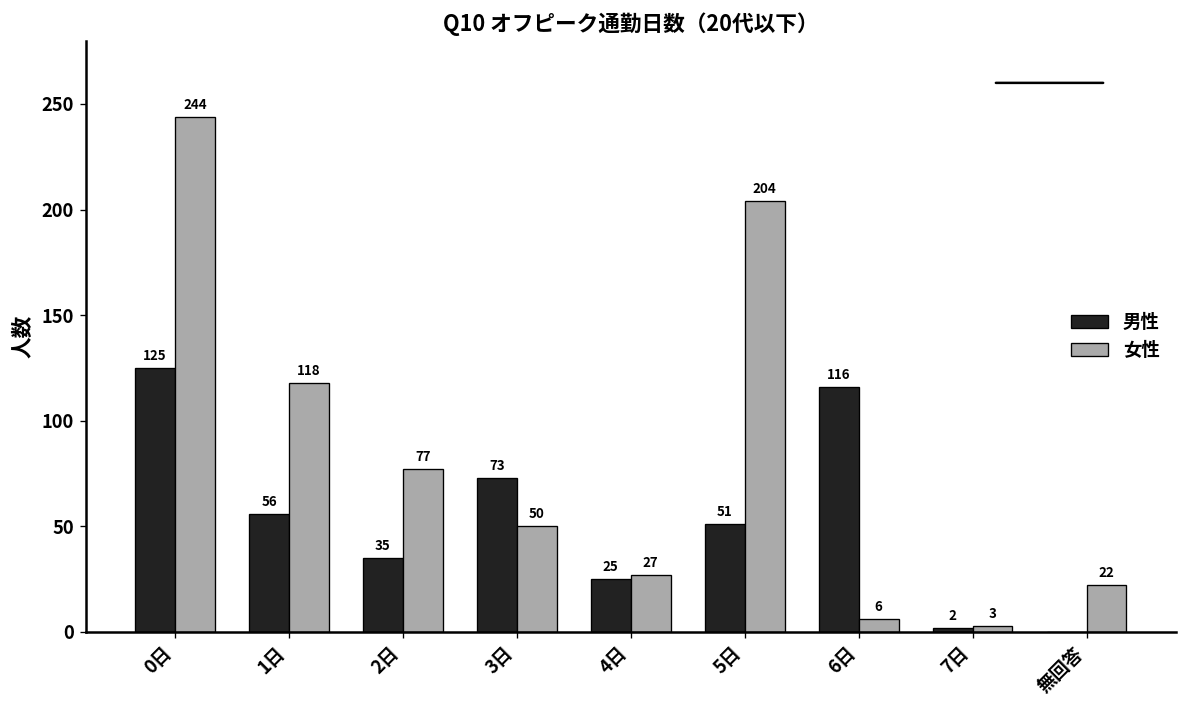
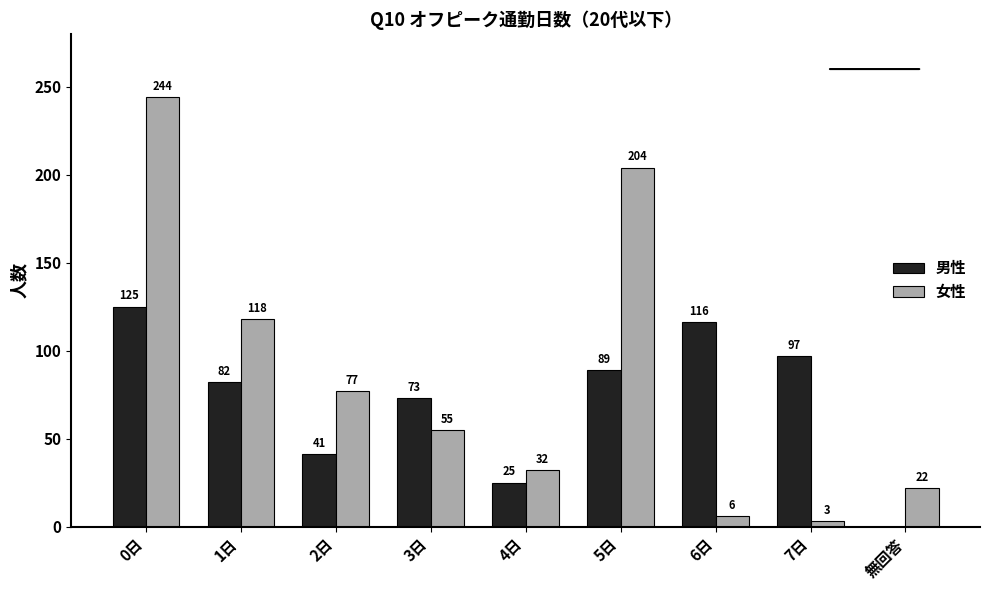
男性, 1日: 56 -> 82
男性, 2日: 35 -> 41
女性, 3日: 50 -> 55
女性, 4日: 27 -> 32
男性, 5日: 51 -> 89
男性, 7日: 2 -> 97
